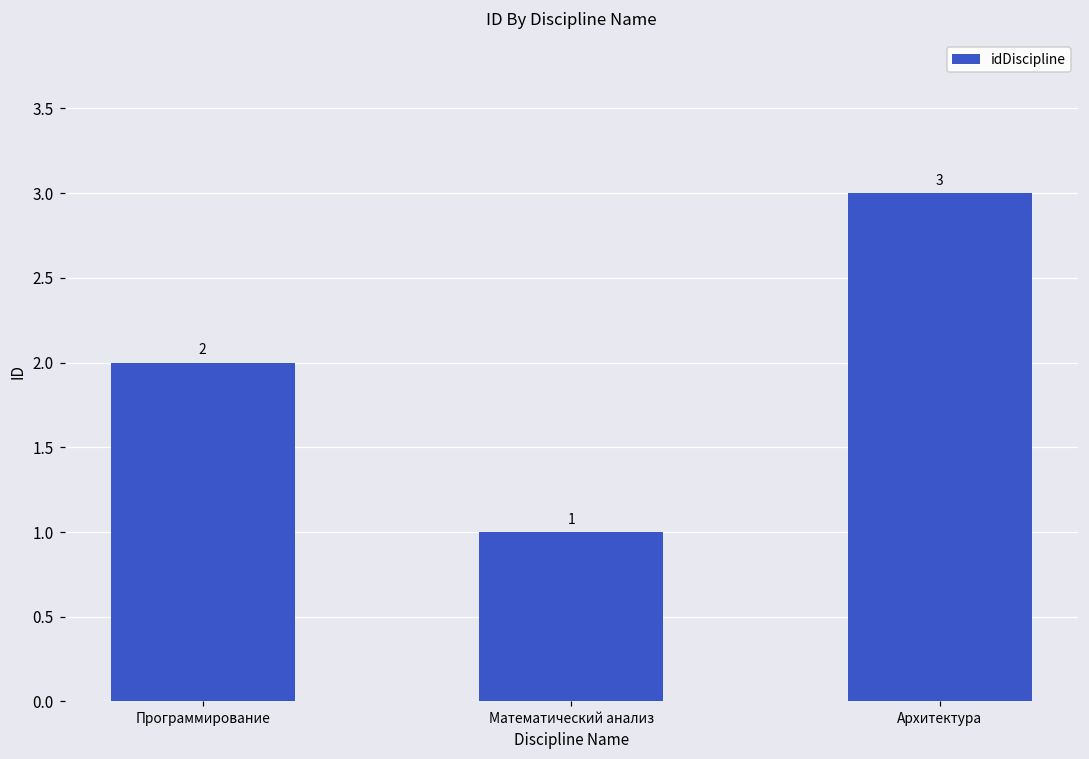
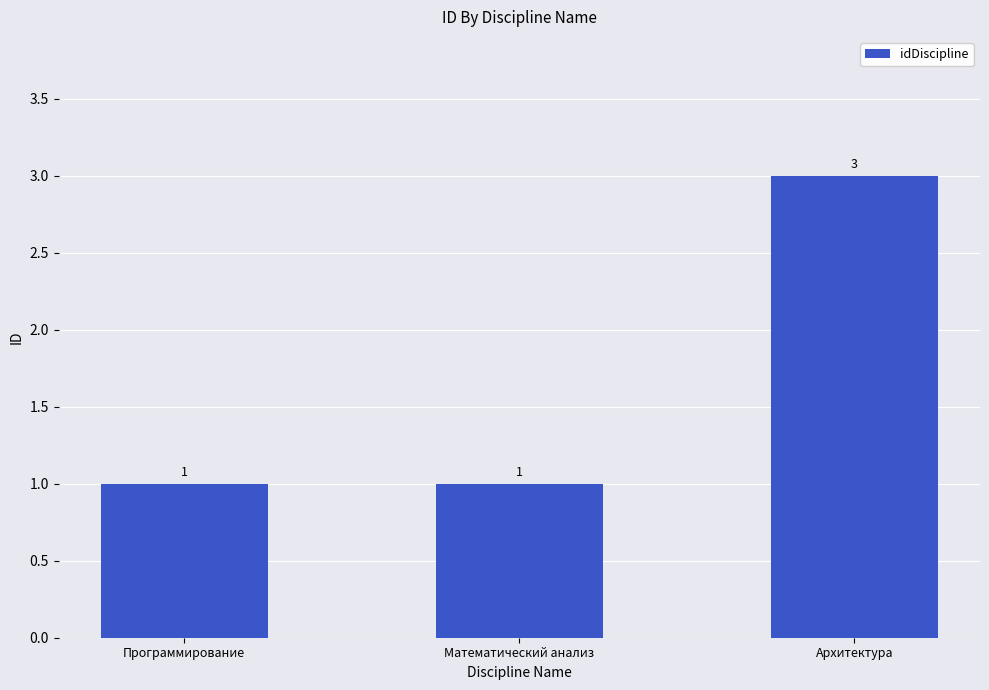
Программирование: 2 -> 1
